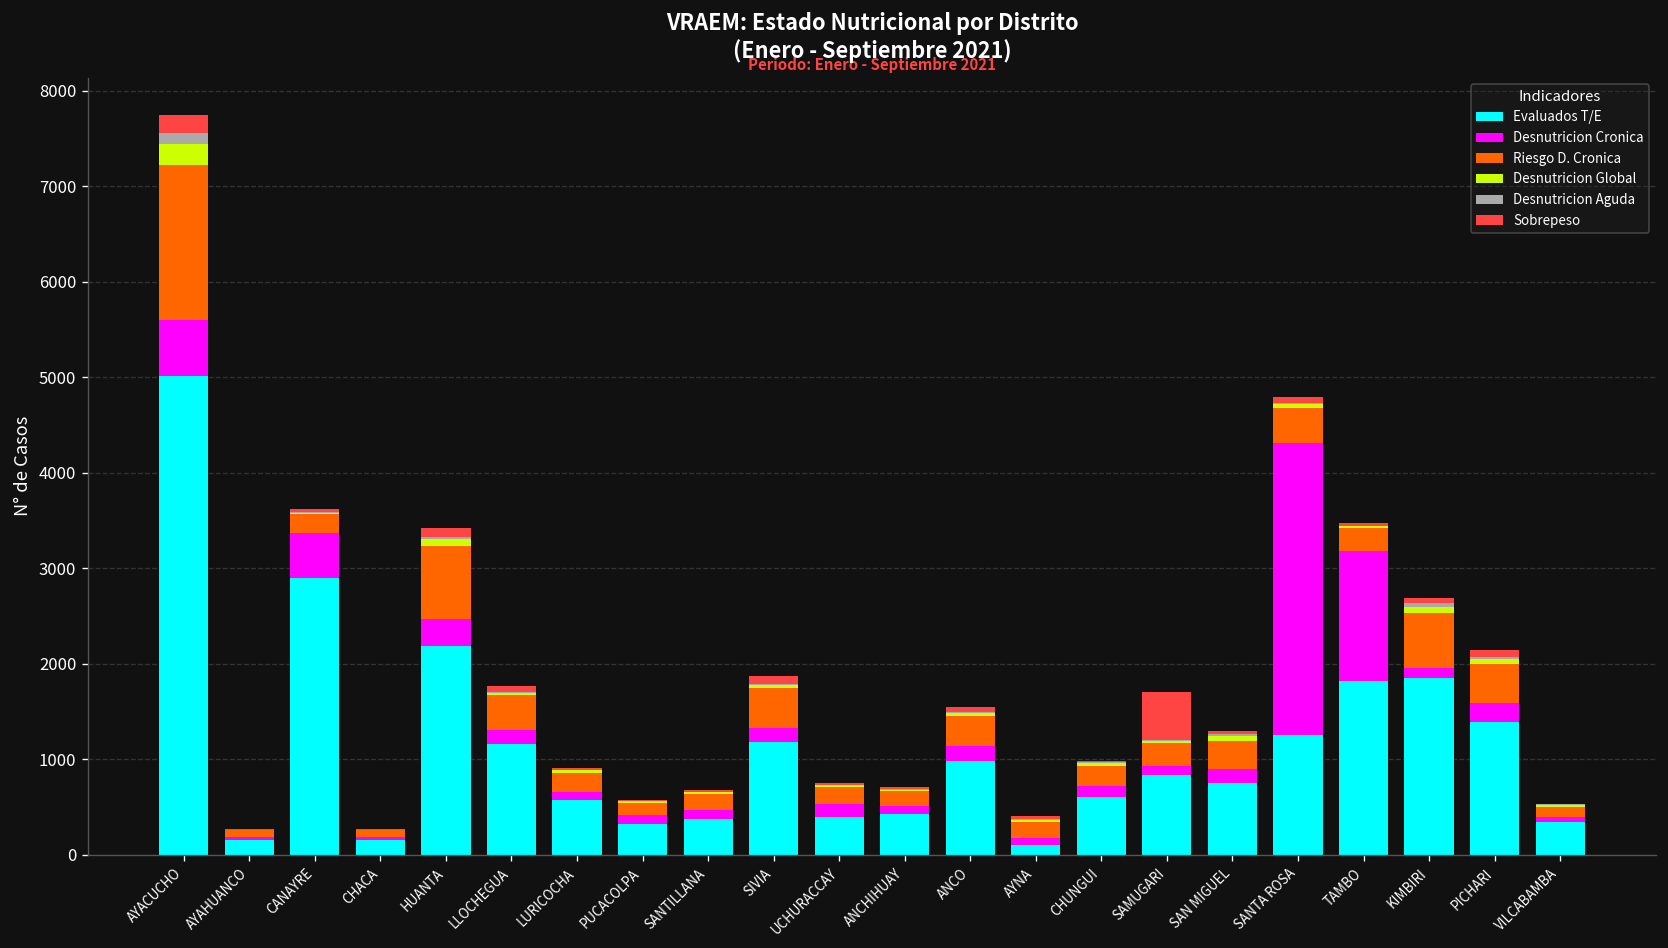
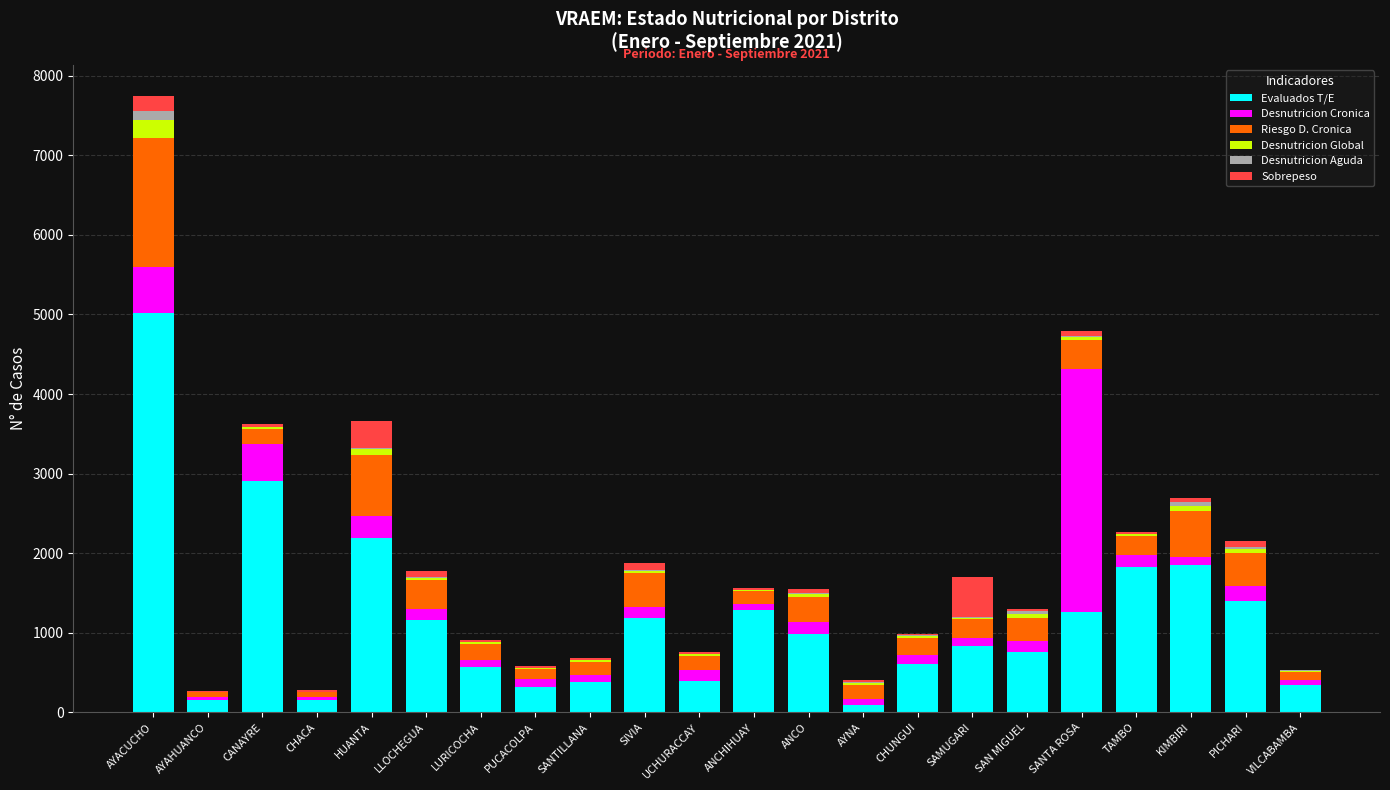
Sobrepeso, HUANTA: 100 -> 300
Evaluados T/E, ANCHIHUAY: 400 -> 1300
Desnutricion Cronica, TAMBO: 1400 -> 200
